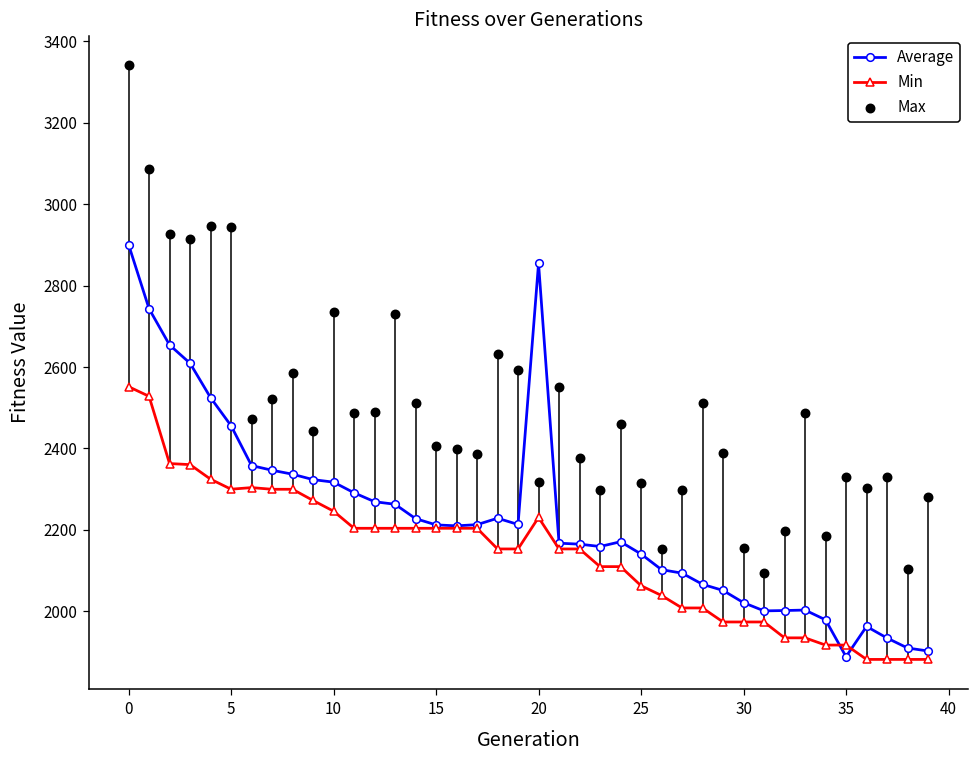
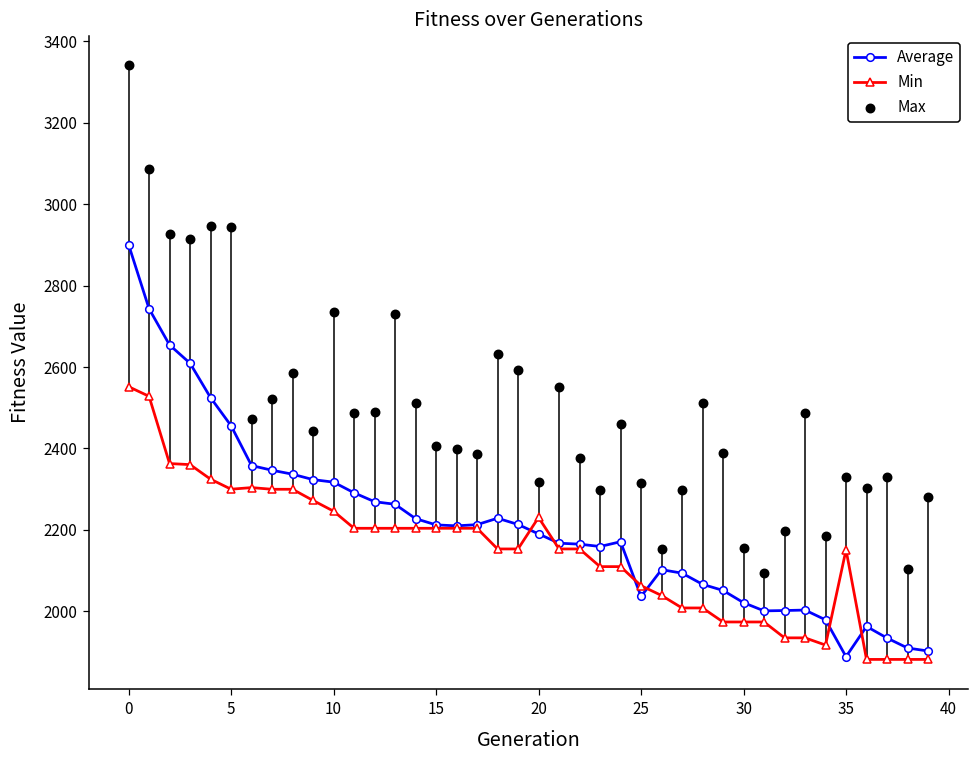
Average, 20: 2850 -> 2190
Average, 25: 2140 -> 2040
Min, 35: 1920 -> 2150
